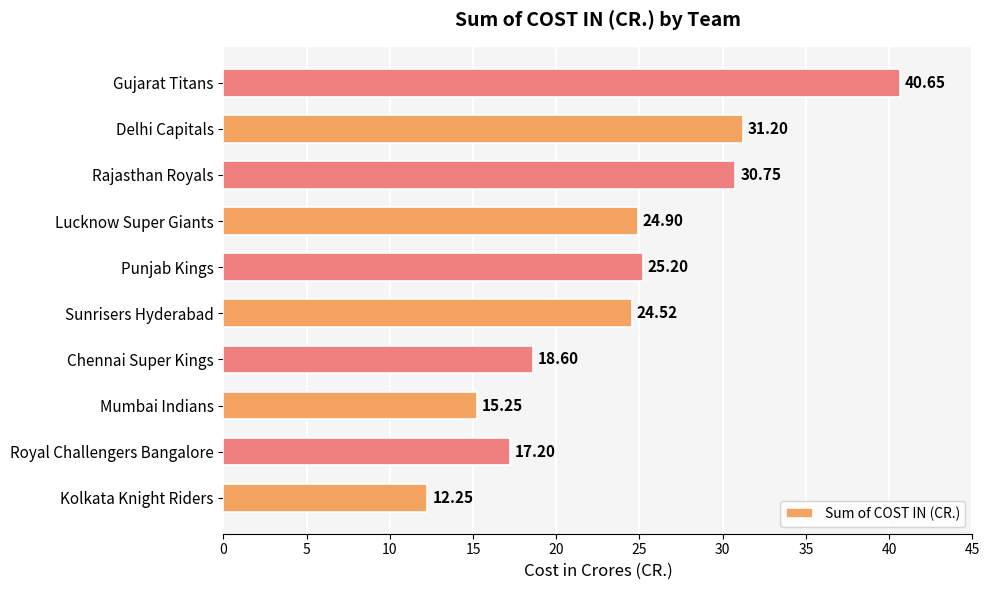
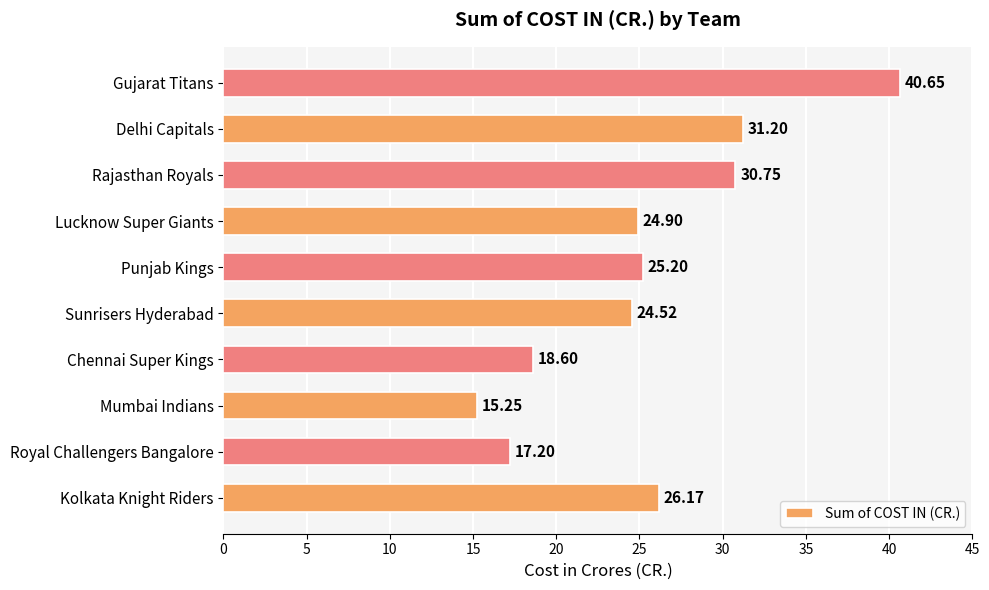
Kolkata Knight Riders: 12.25 -> 26.17
